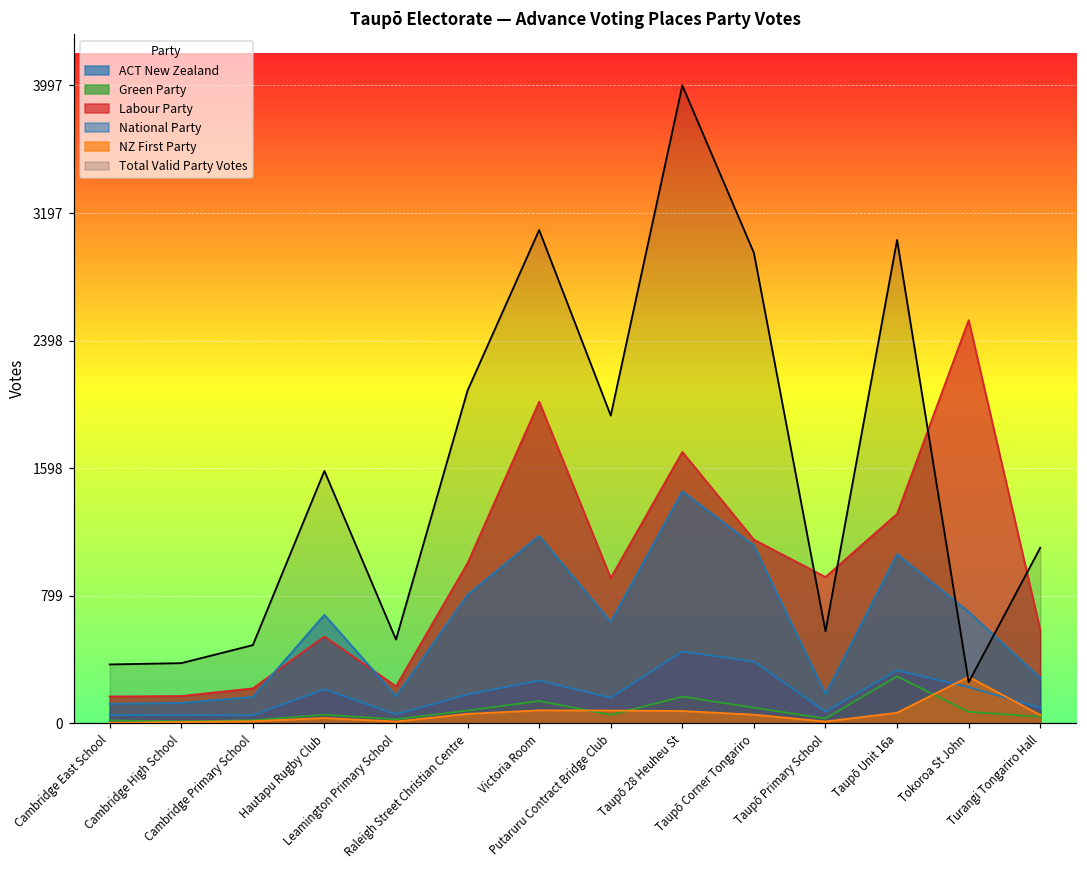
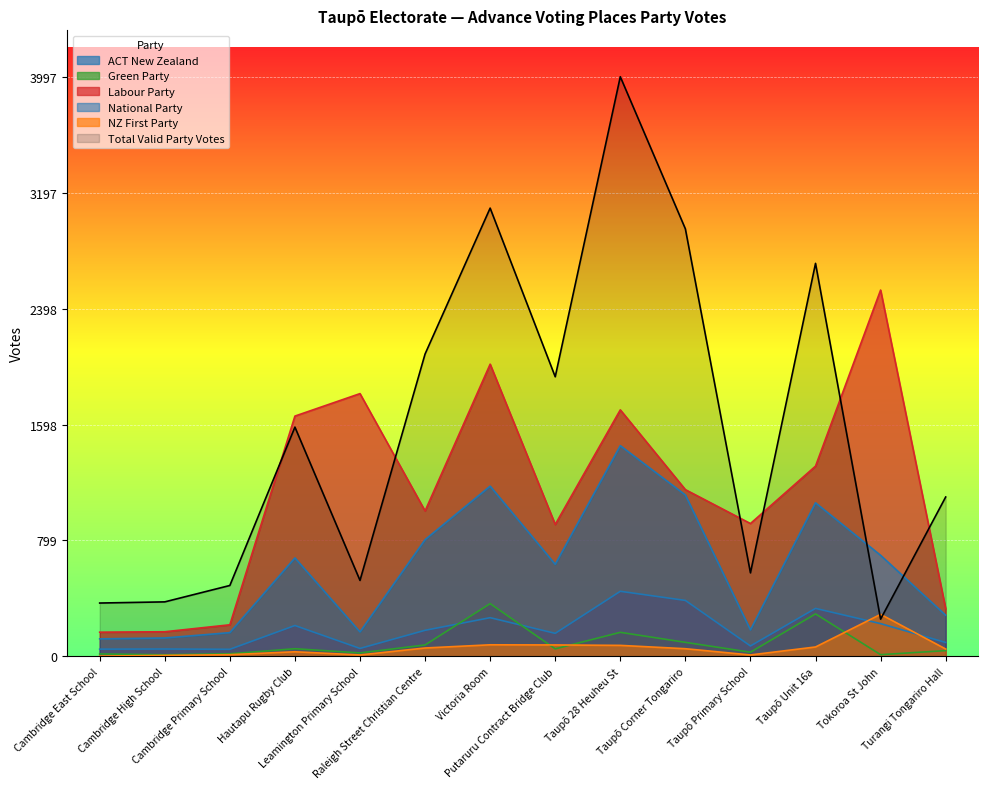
Labour Party, Hautapu Rugby Club: 540 -> 1660
Labour Party, Leamington Primary School: 230 -> 1810
Green Party, Victoria Room: 140 -> 360
Total Valid Party Votes, Taupō Unit 16a: 3030 -> 2710
Green Party, Tokoroa St John: 70 -> 10
Labour Party, Turangi Tongariro Hall: 580 -> 330
